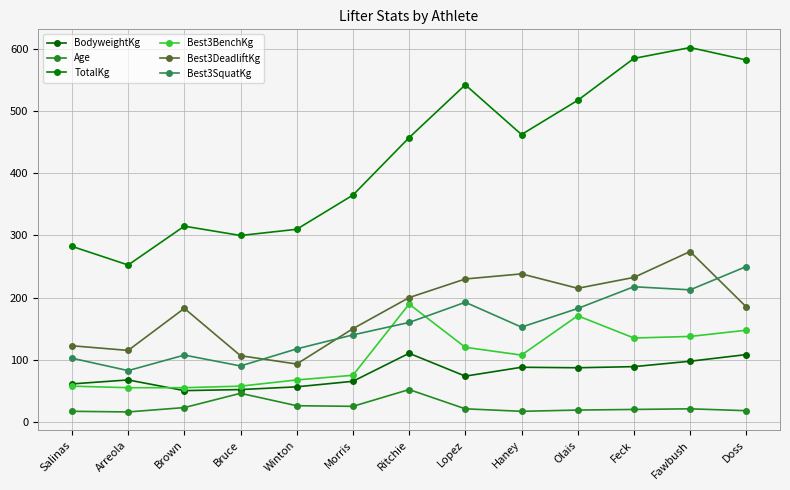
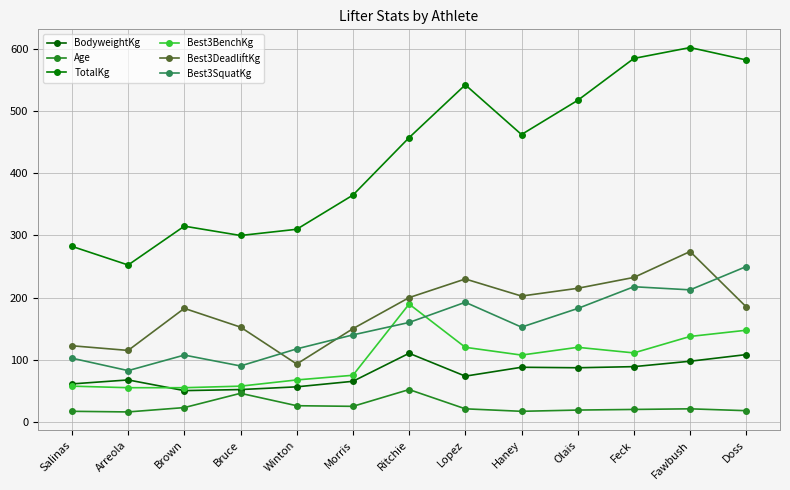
Best3DeadliftKg, Bruce: 110 -> 150
Best3DeadliftKg, Haney: 240 -> 200
Best3BenchKg, Olais: 170 -> 120
Best3BenchKg, Feck: 140 -> 110
